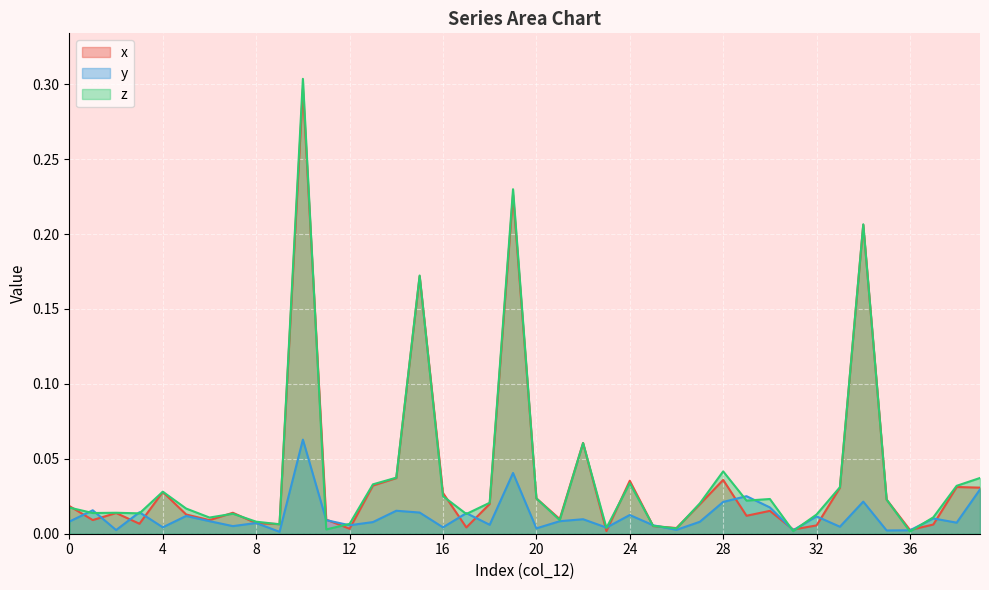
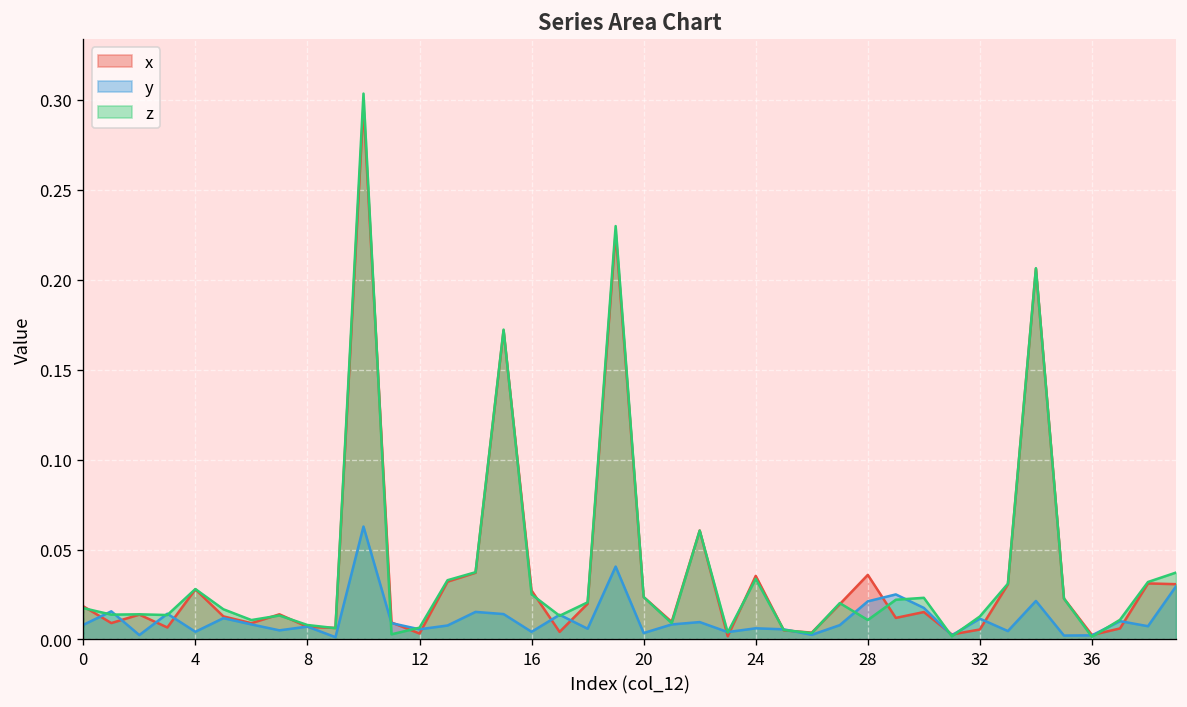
y, 24: 0.012 -> 0.006
z, 28: 0.042 -> 0.011
